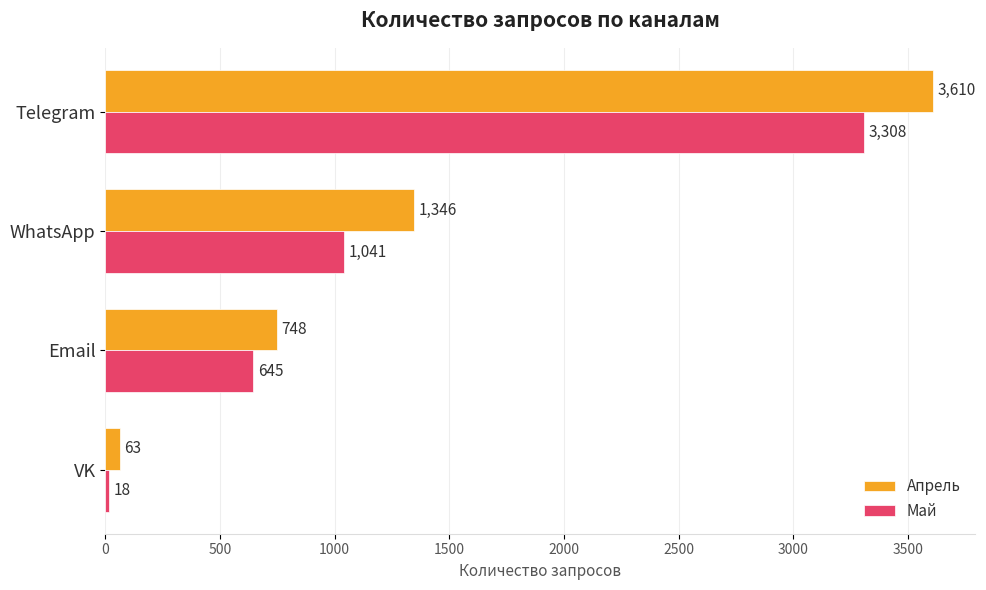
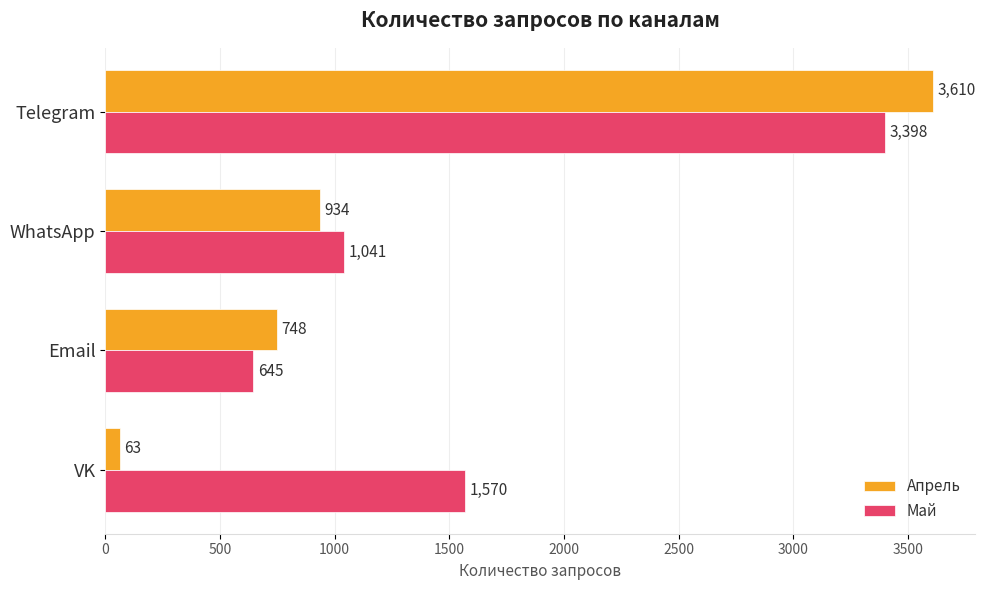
Май, Telegram: 3,308 -> 3,398
Апрель, WhatsApp: 1,346 -> 934
Май, VK: 18 -> 1,570
